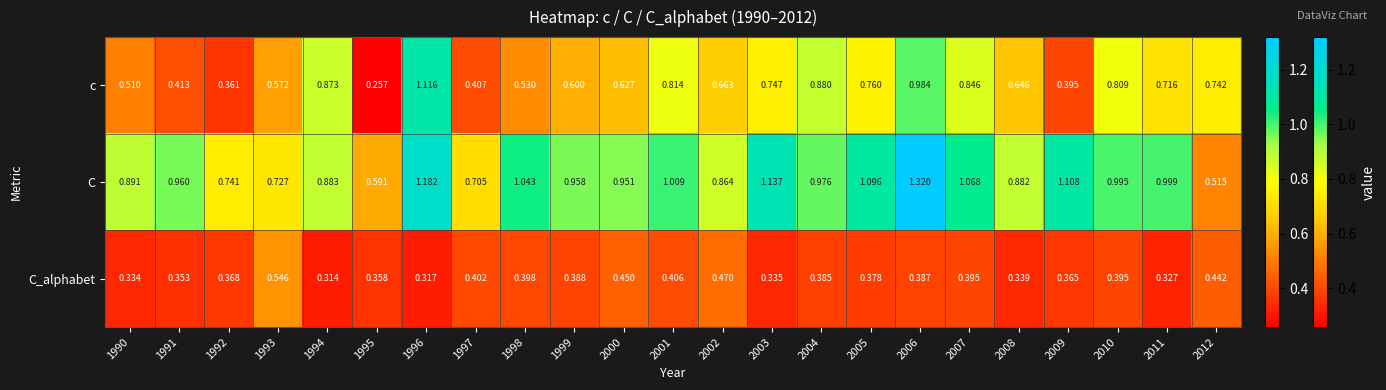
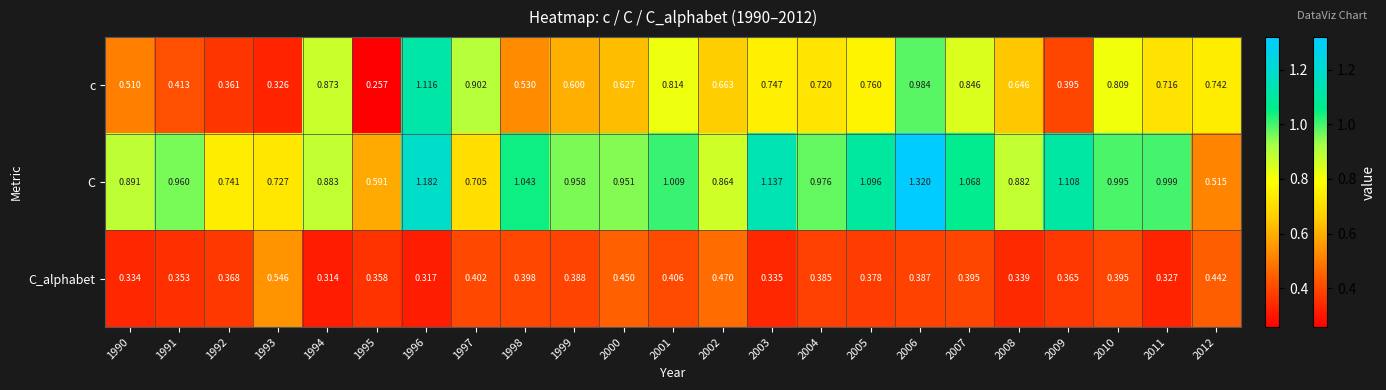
c, 1993: 0.572 -> 0.326
c, 1997: 0.407 -> 0.902
c, 2004: 0.880 -> 0.720
